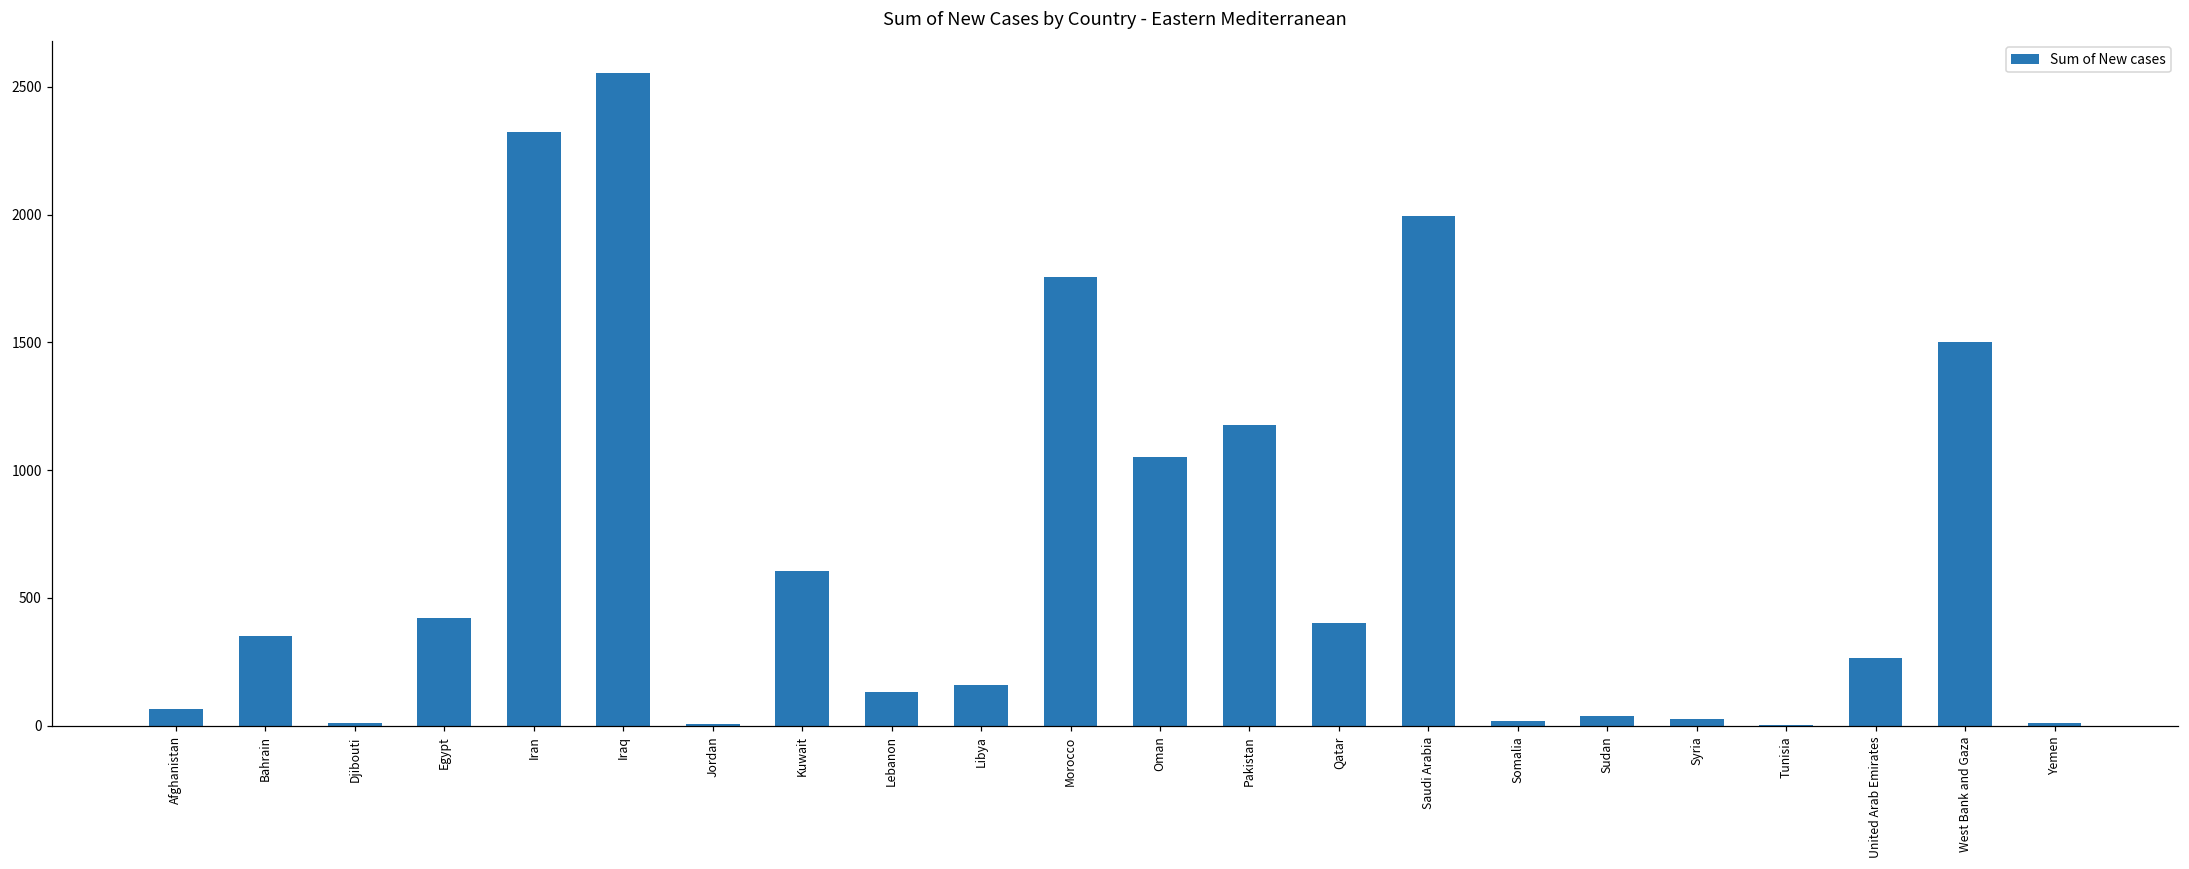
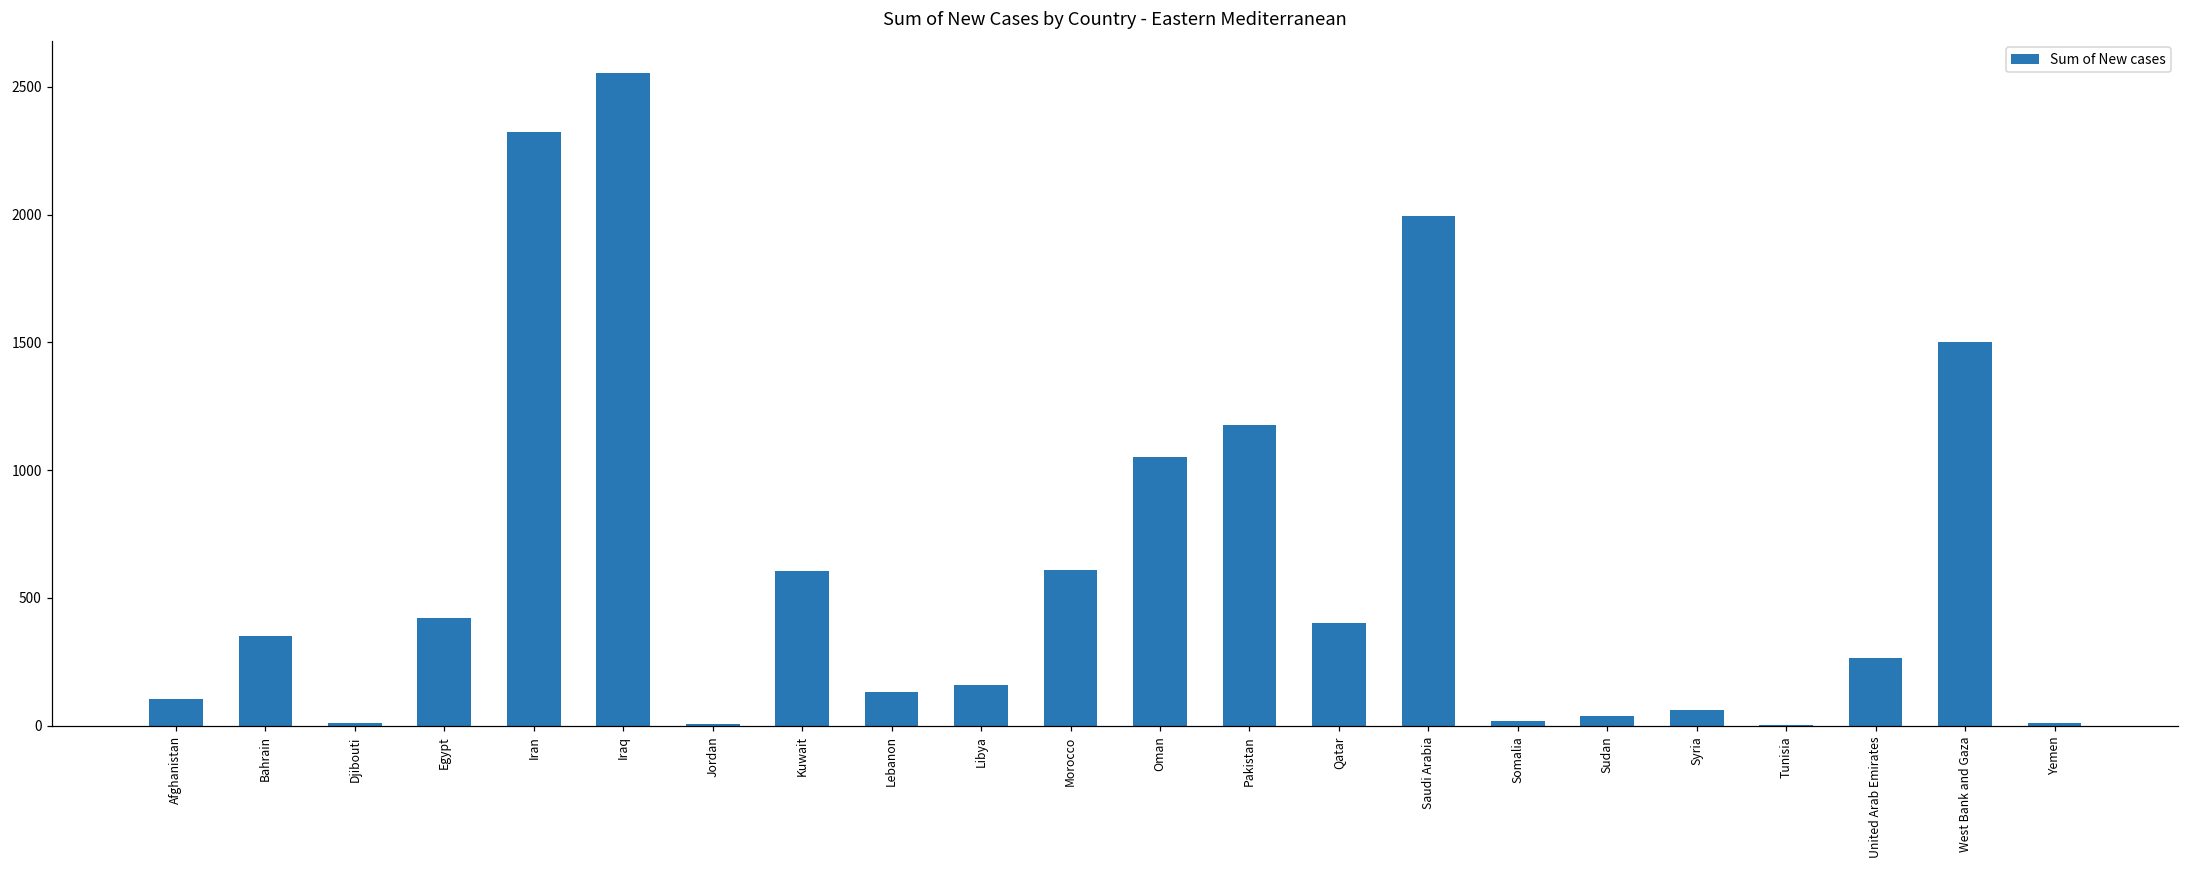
Afghanistan: 60 -> 110
Morocco: 1760 -> 610
Syria: 20 -> 60
